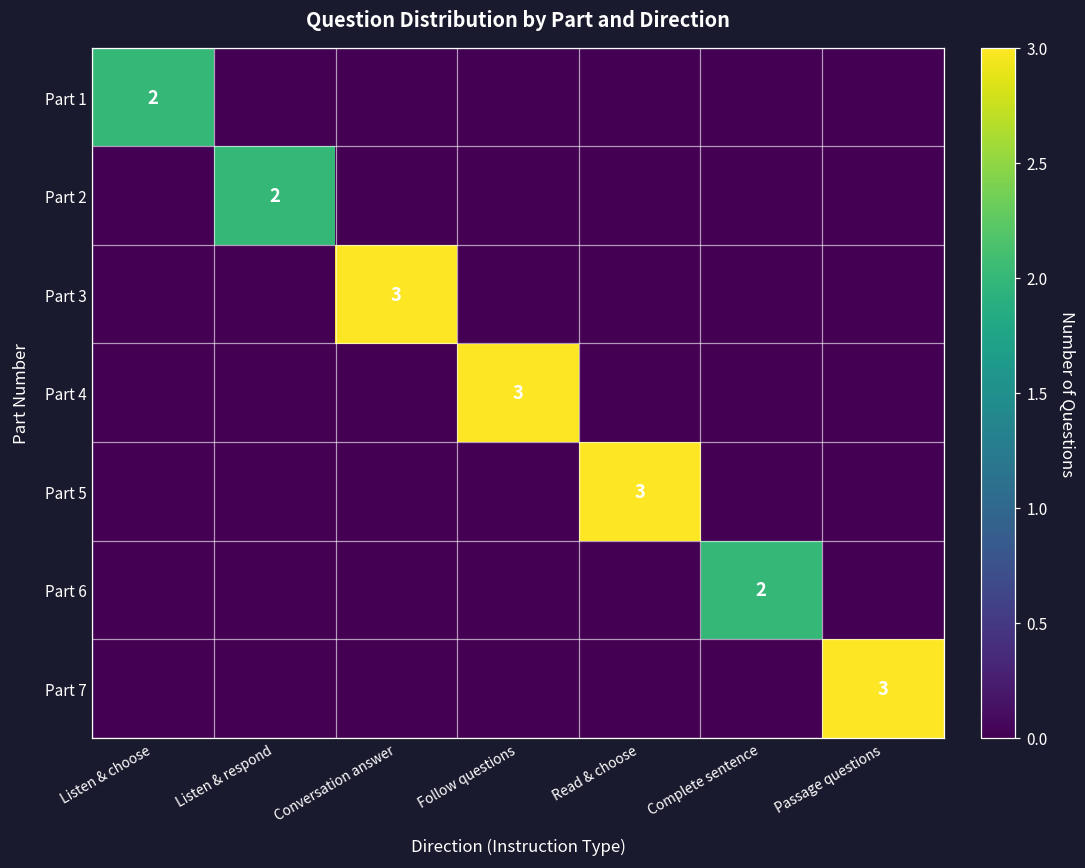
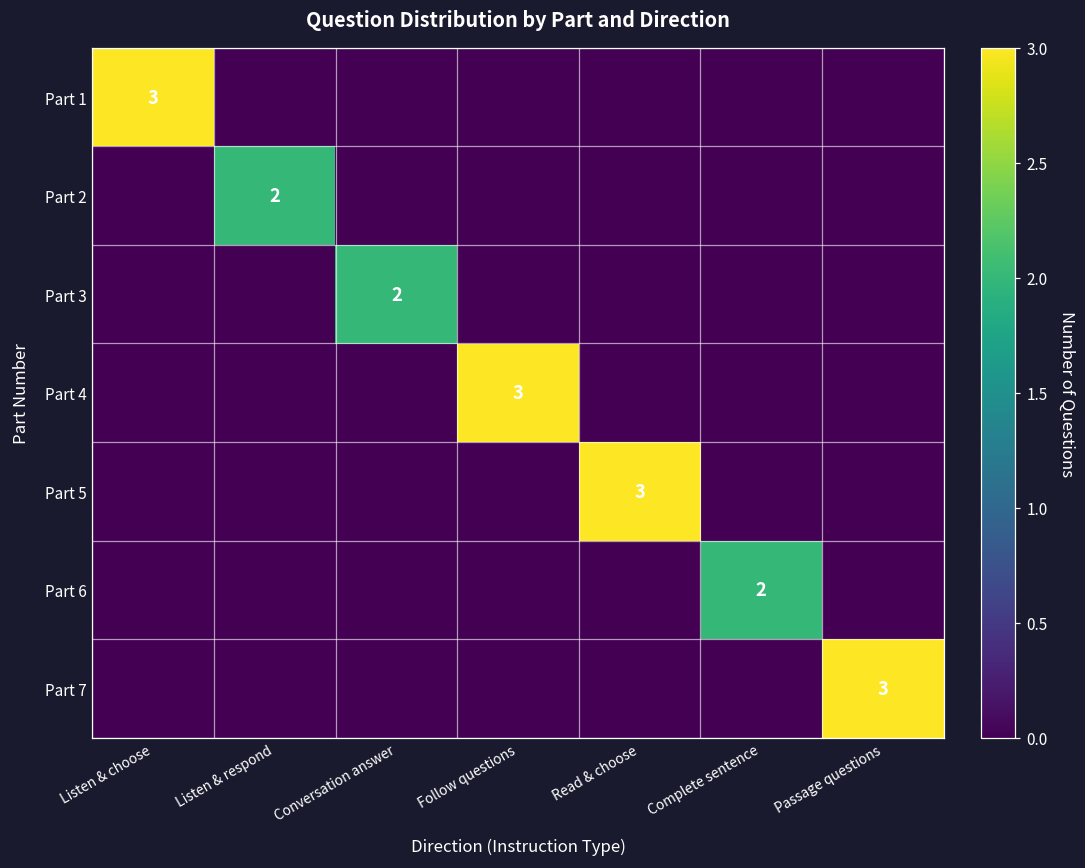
Part 1, Listen & choose: 2 -> 3
Part 3, Conversation answer: 3 -> 2
